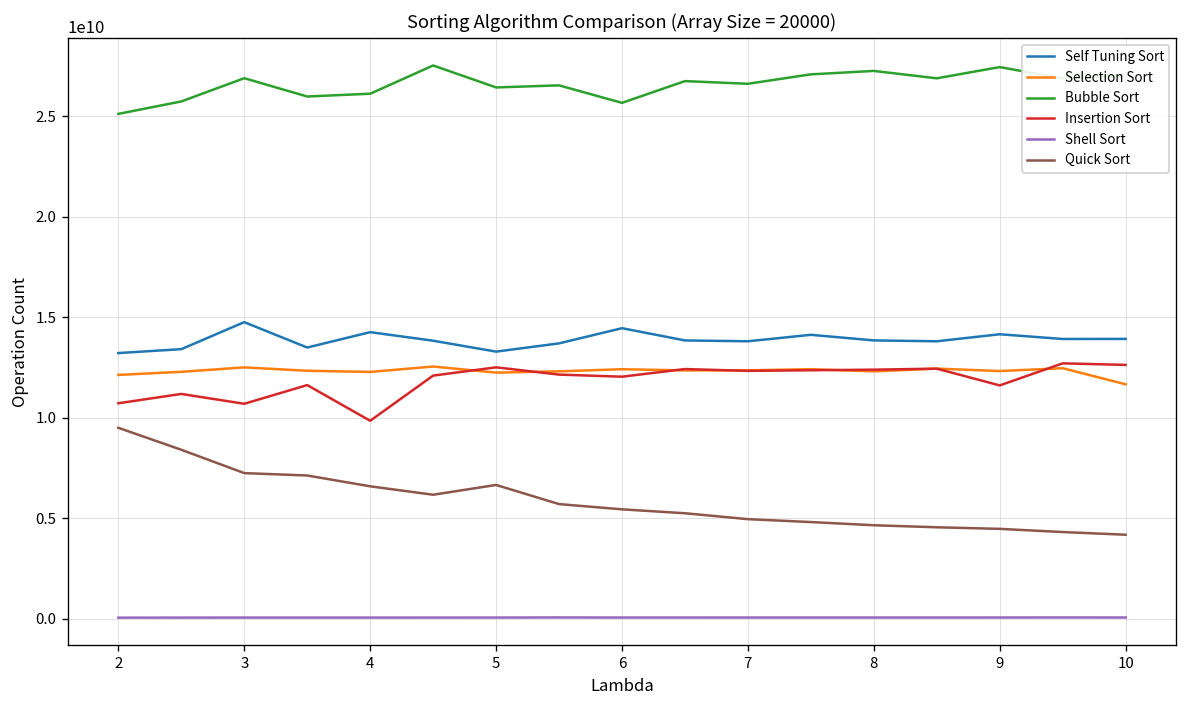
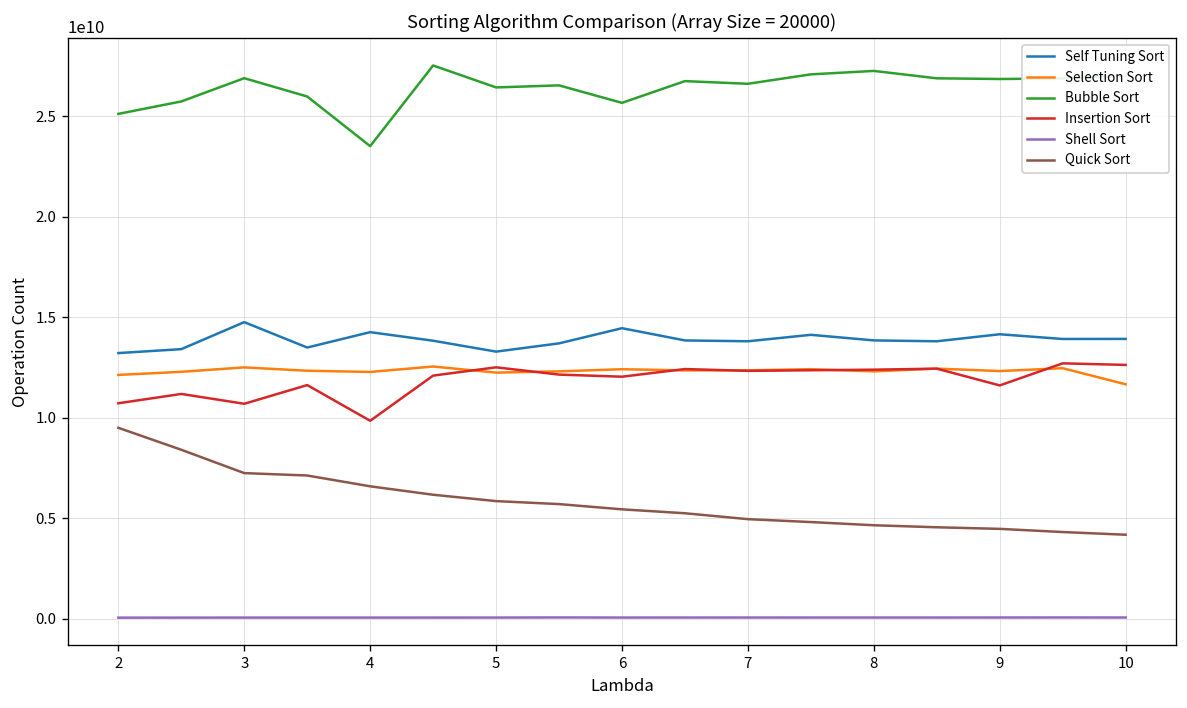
Bubble Sort, 4: 26100000000 -> 23500000000
Quick Sort, 5: 6600000000 -> 5800000000
Bubble Sort, 9: 27400000000 -> 26800000000
